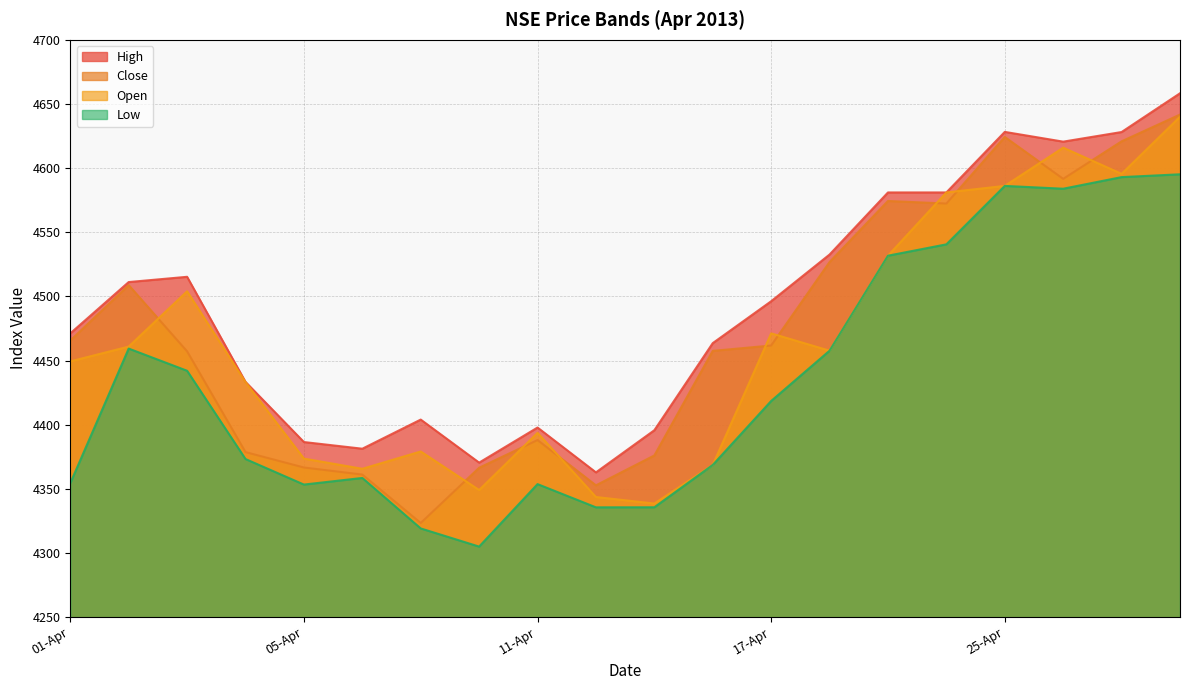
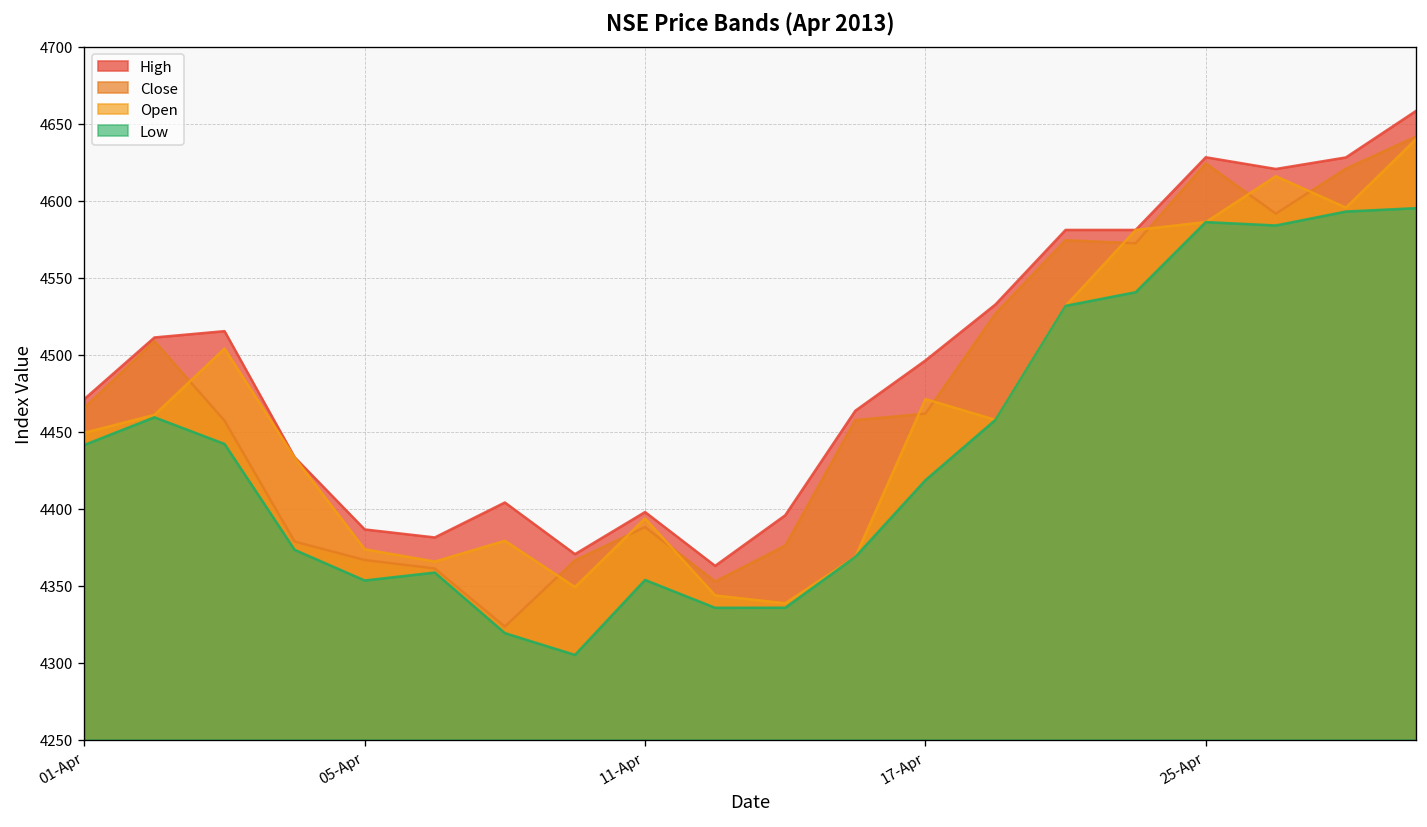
Low, 01-Apr: 4354 -> 4441
